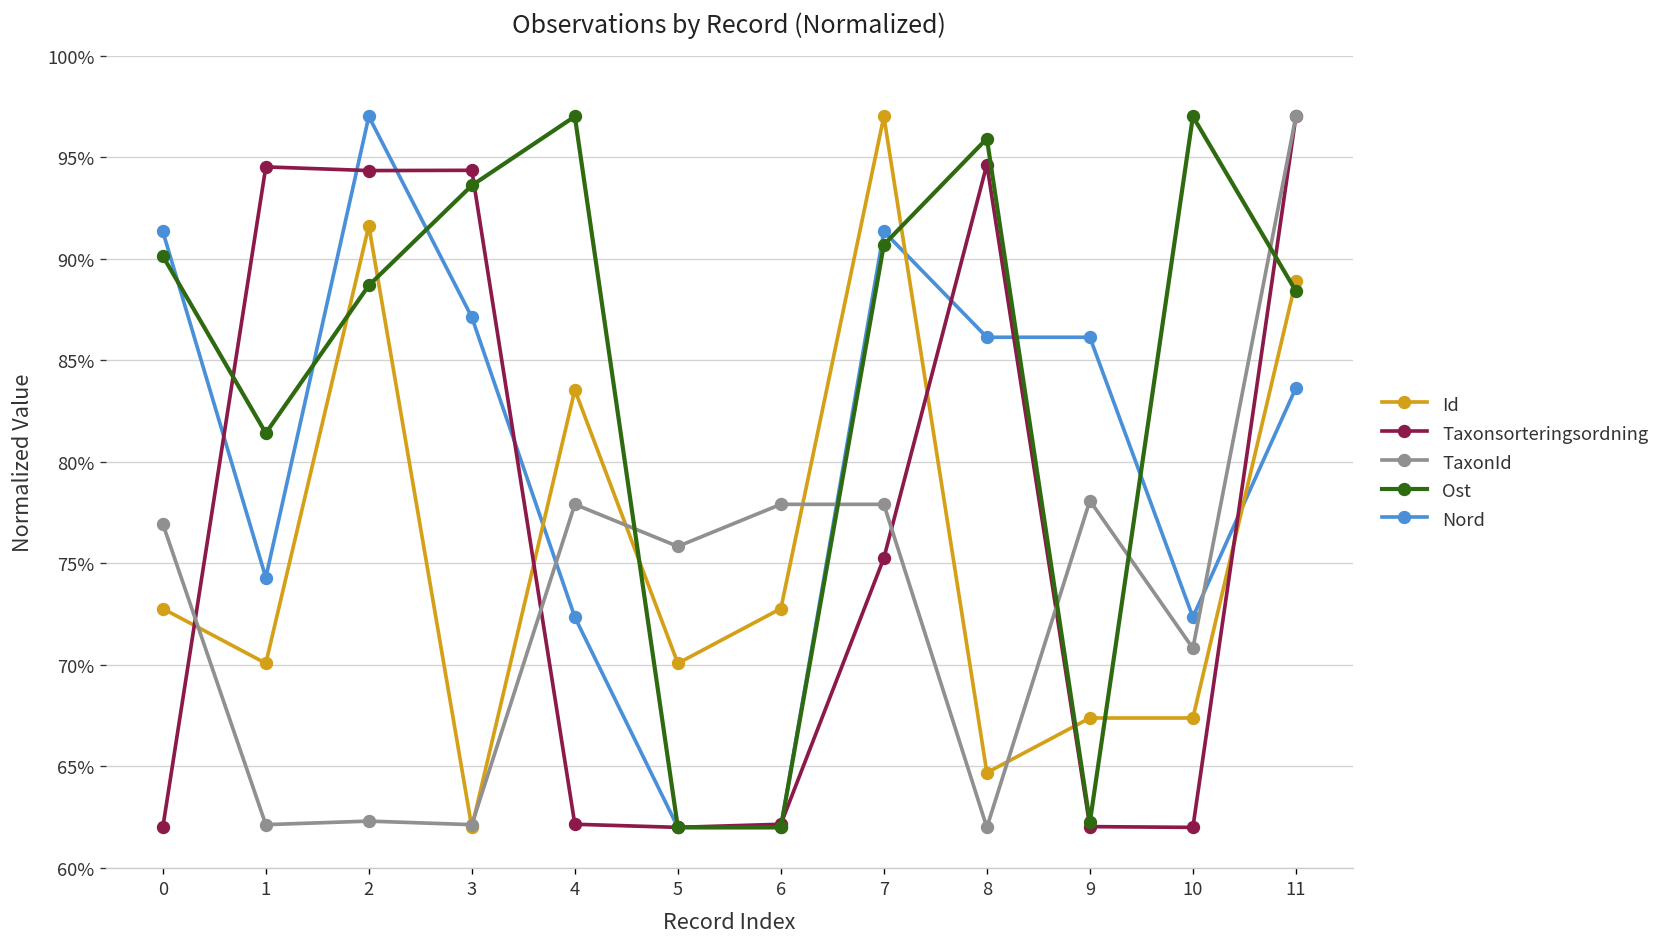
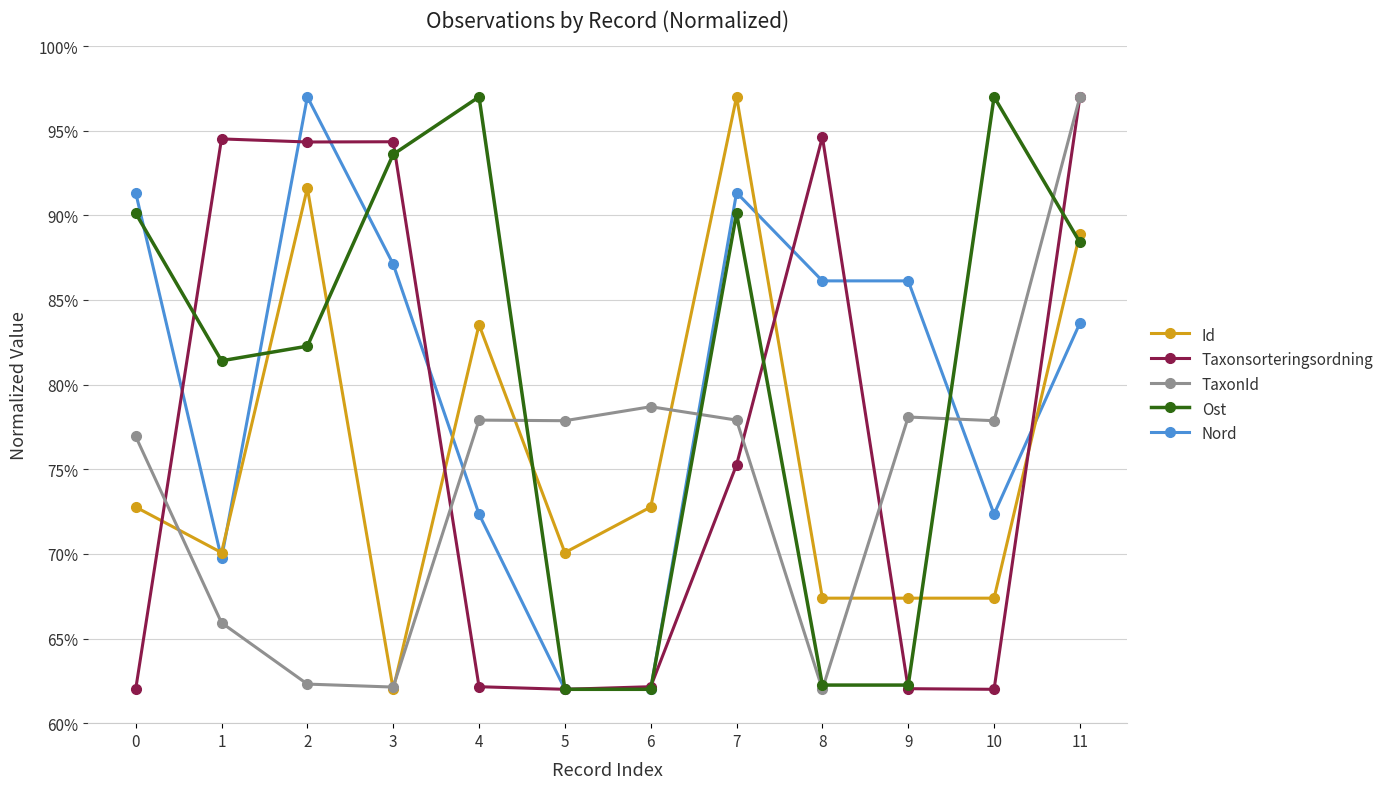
TaxonId, 1: 62.1% -> 65.9%
Nord, 1: 74.3% -> 69.7%
Ost, 2: 88.7% -> 82.3%
TaxonId, 5: 75.8% -> 77.9%
TaxonId, 6: 77.9% -> 78.7%
Ost, 7: 90.7% -> 90.1%
Id, 8: 64.7% -> 67.4%
Ost, 8: 95.9% -> 62.3%
TaxonId, 10: 70.8% -> 77.9%
